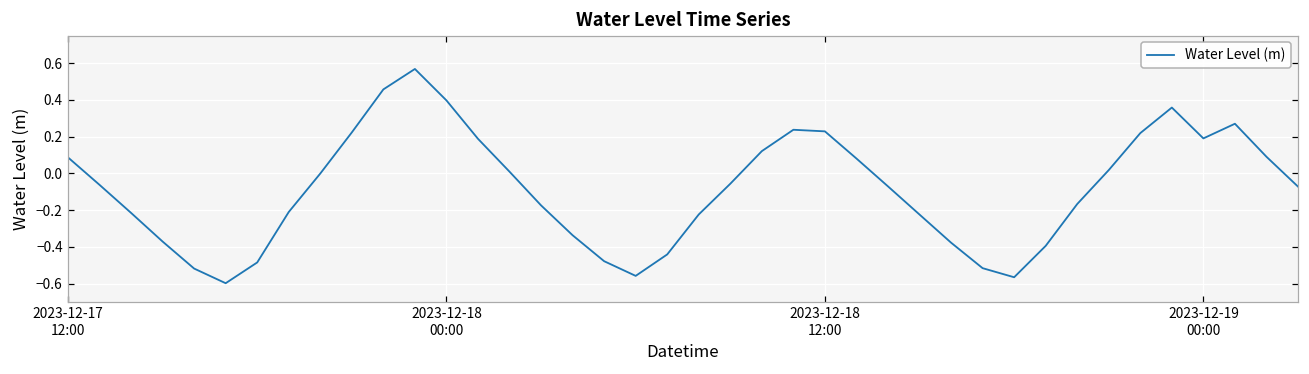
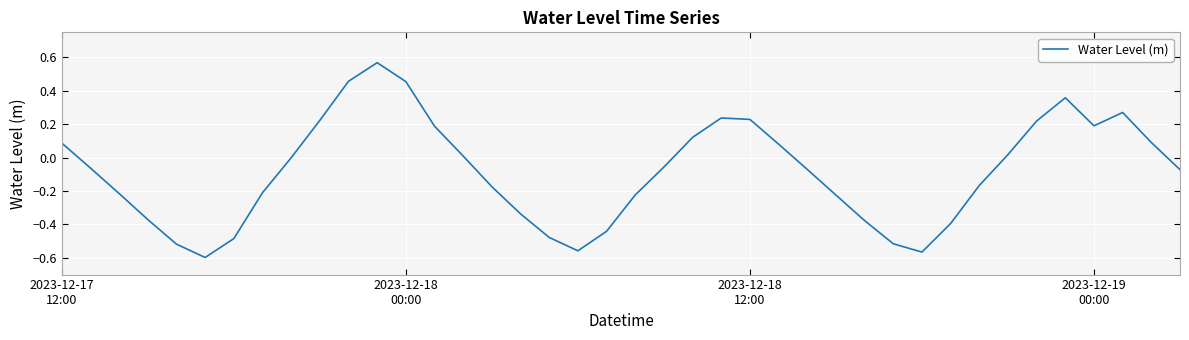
2023-12-18 00:00: 0.40 -> 0.46
